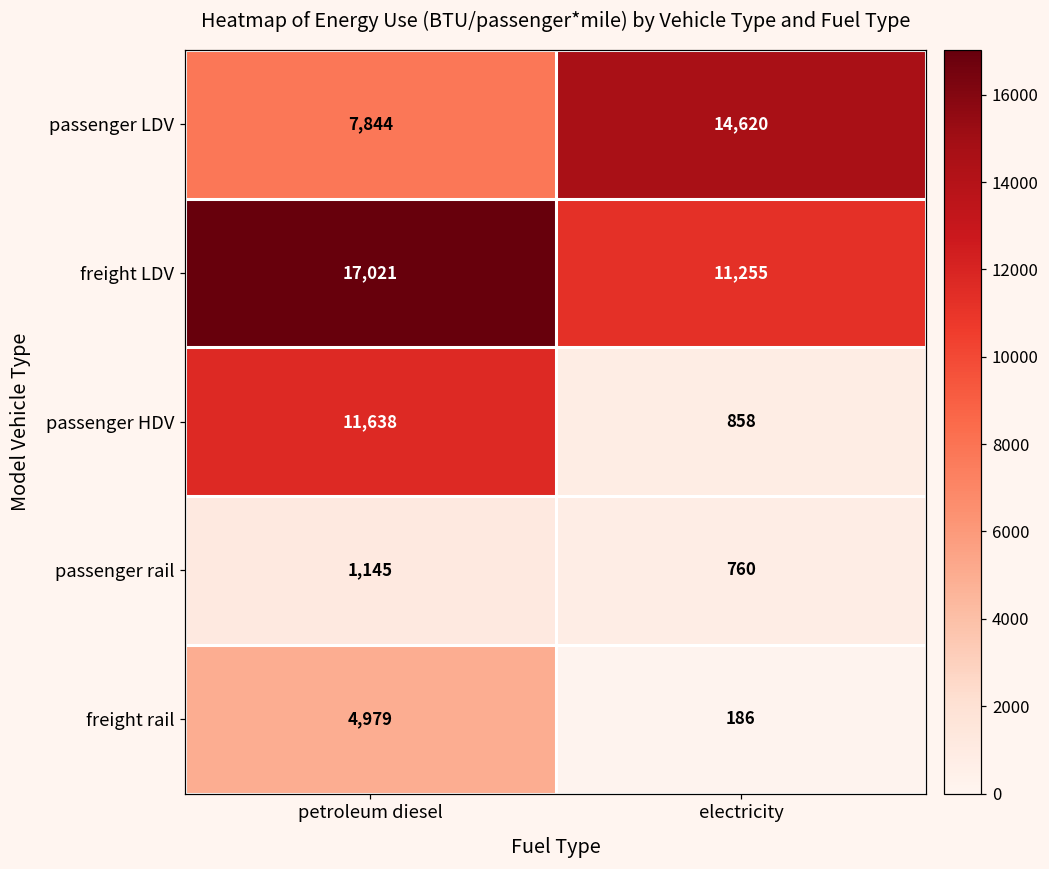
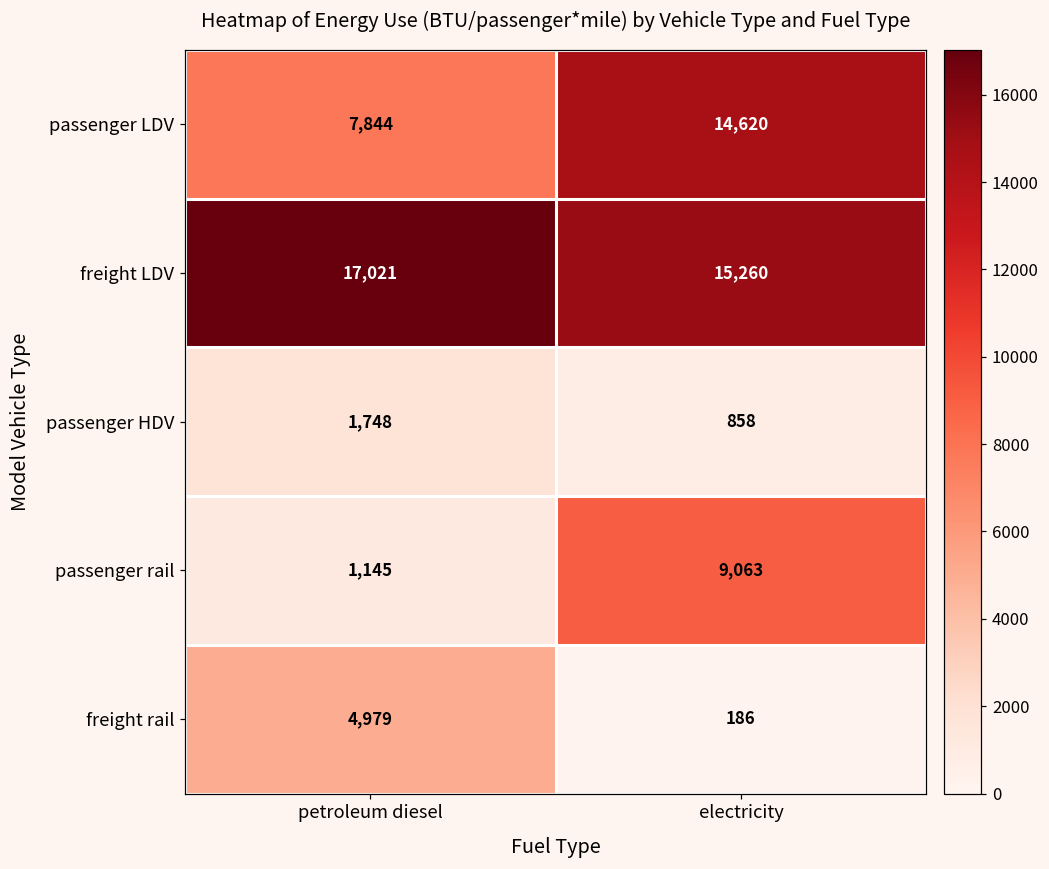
freight LDV, electricity: 11,255 -> 15,260
passenger HDV, petroleum diesel: 11,638 -> 1,748
passenger rail, electricity: 760 -> 9,063
